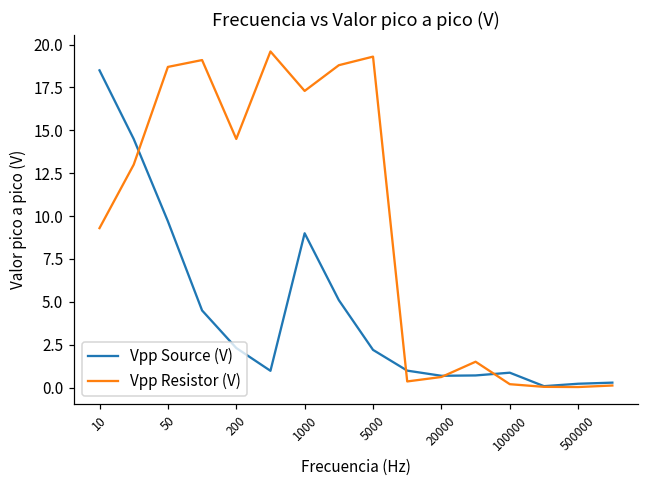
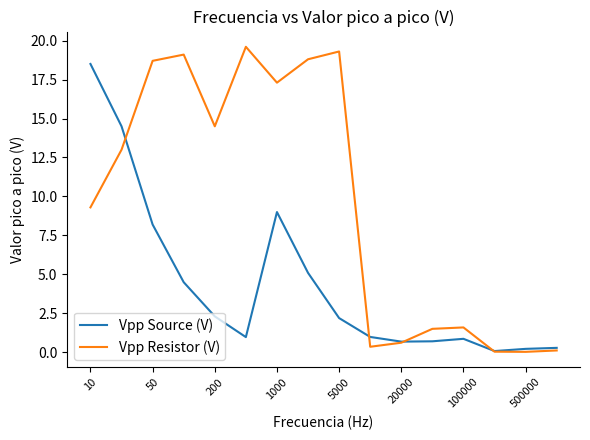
Vpp Source (V), 50: 9.7 -> 8.2
Vpp Resistor (V), 100000: 0.2 -> 1.6
